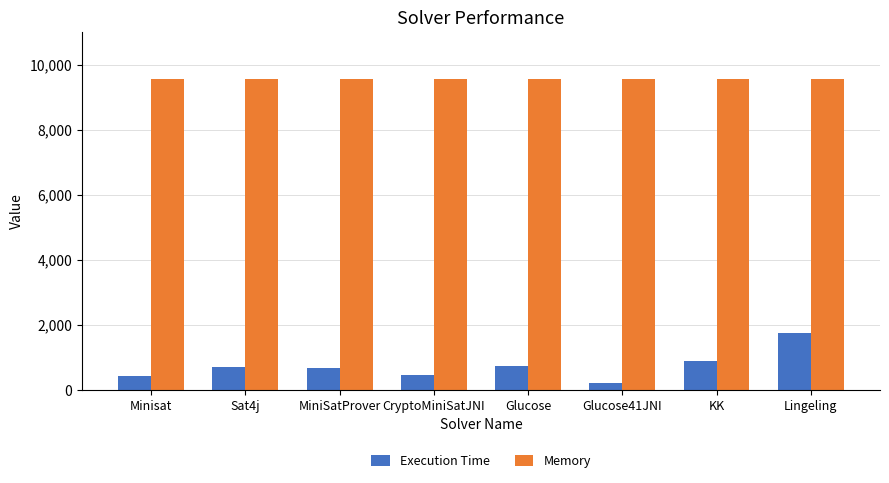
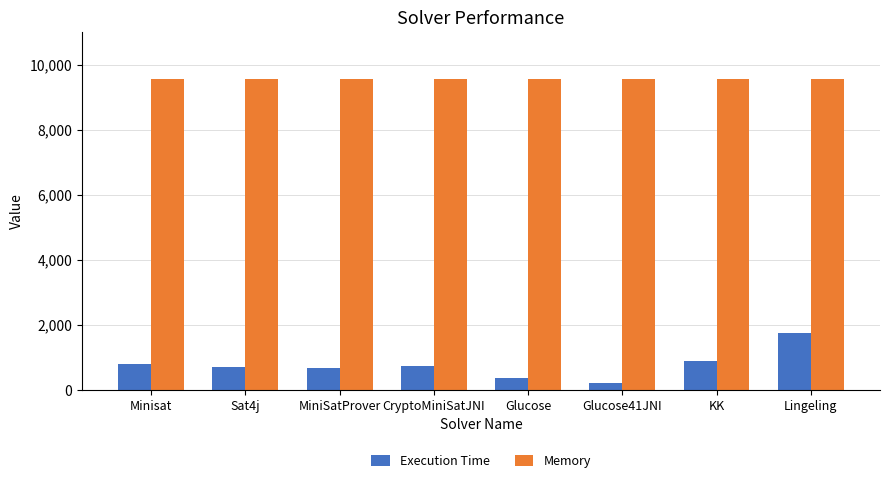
Execution Time, Minisat: 400 -> 800
Execution Time, CryptoMiniSatJNI: 400 -> 700
Execution Time, Glucose: 700 -> 400
